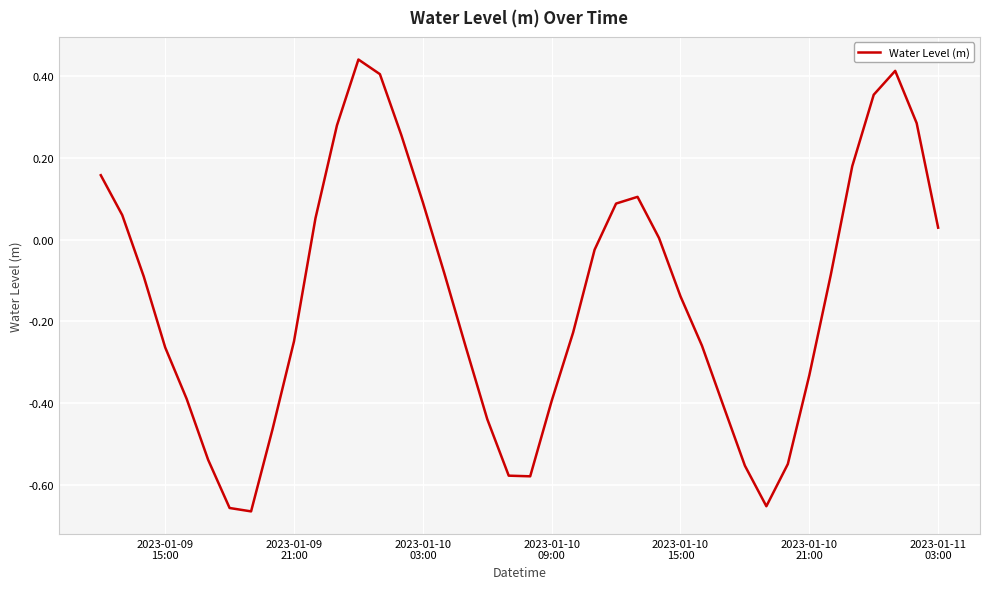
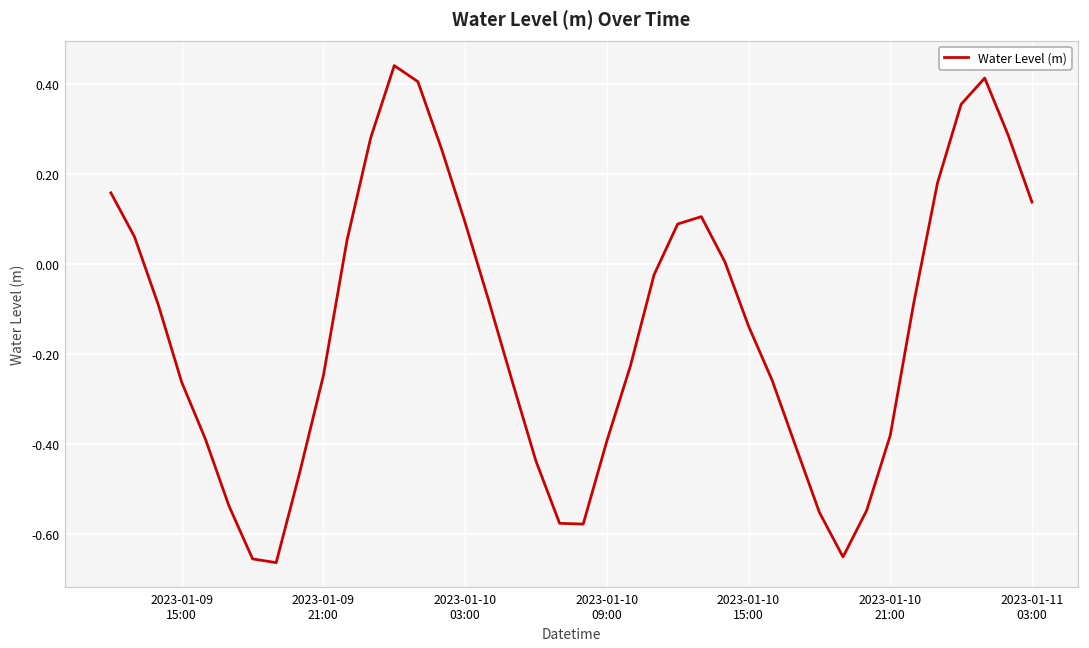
2023-01-10 21:00: -0.33 -> -0.38
2023-01-11 03:00: 0.03 -> 0.14
